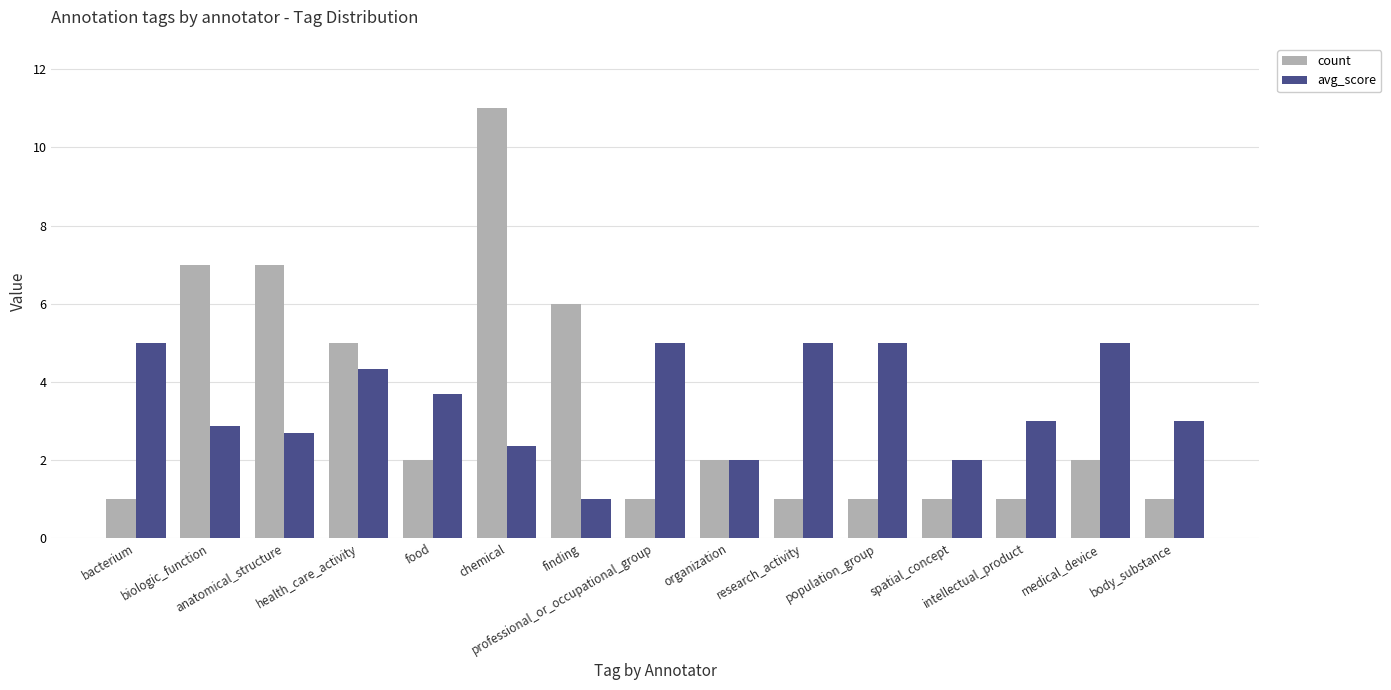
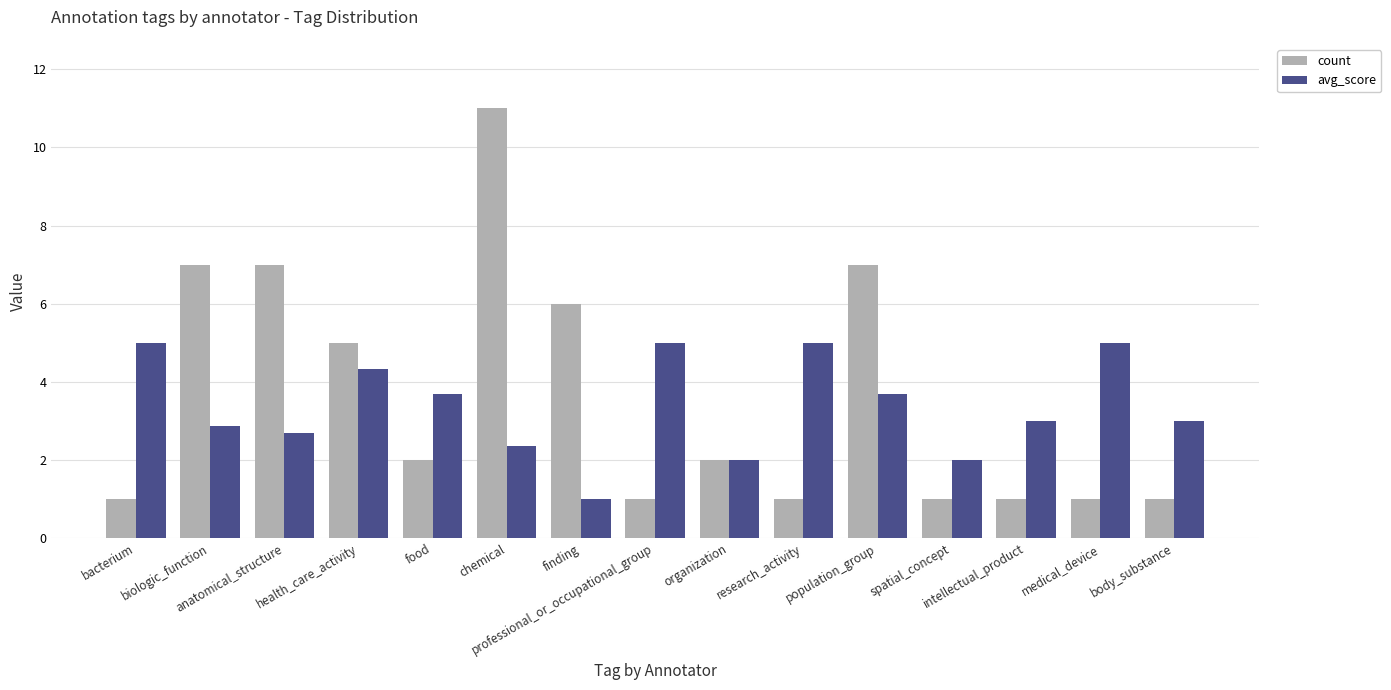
count, population_group: 1 -> 7
avg_score, population_group: 5.0 -> 3.7
count, medical_device: 2 -> 1
